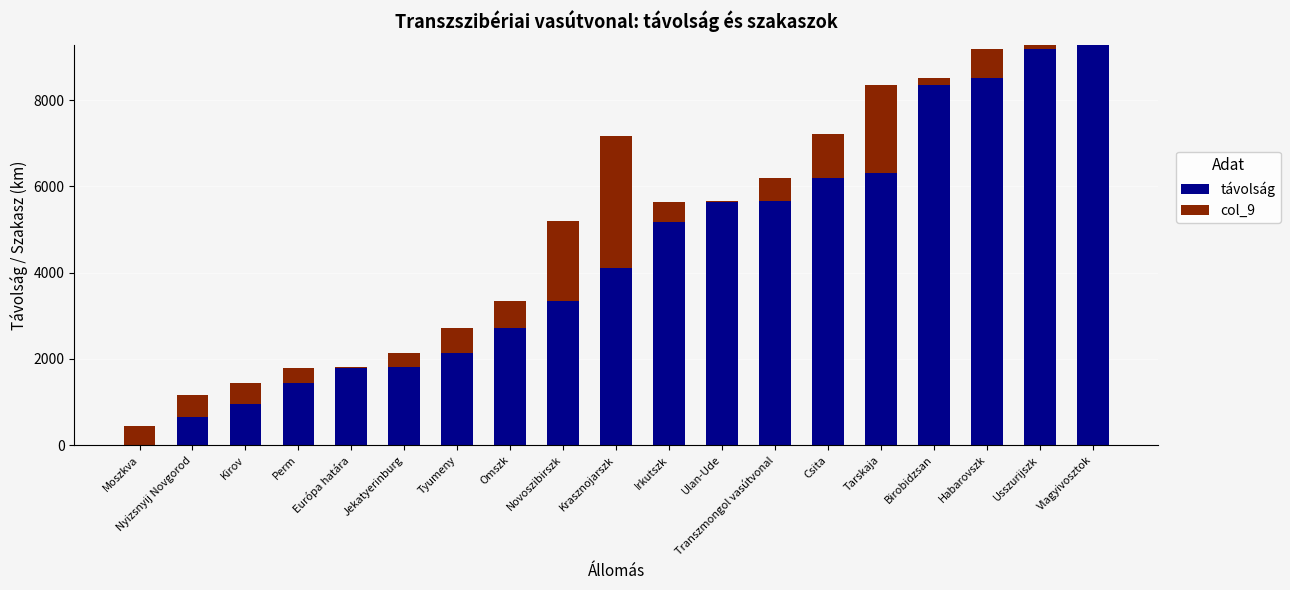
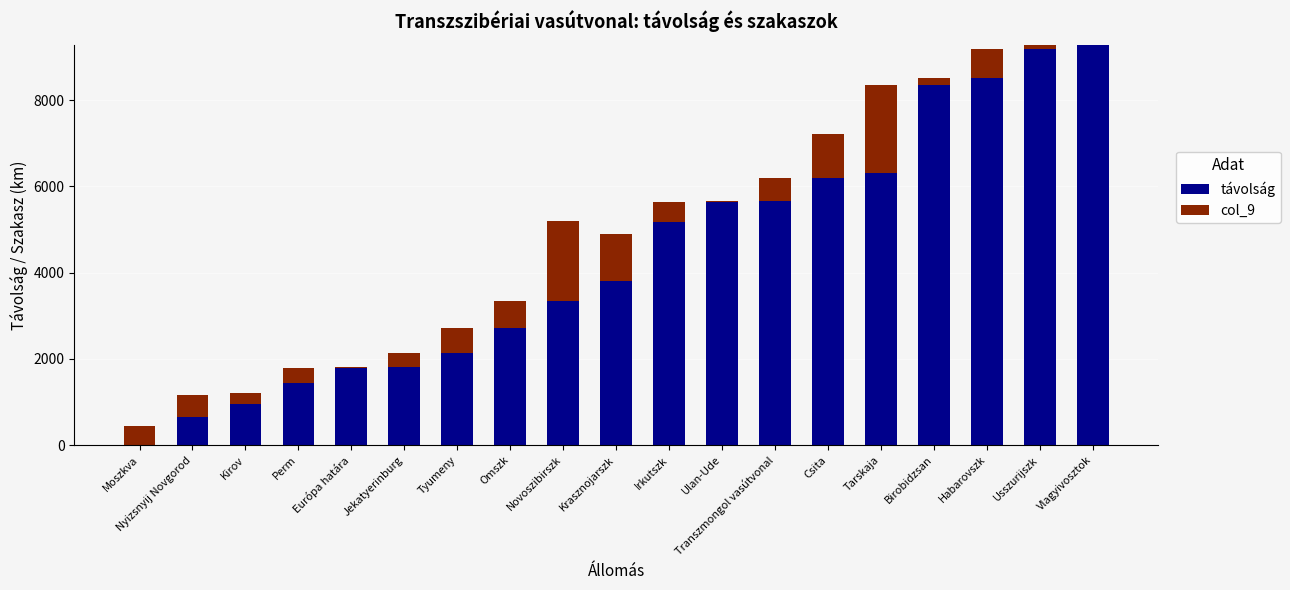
col_9, Kirov: 500 -> 300
távolság, Krasznojarszk: 4100 -> 3800
col_9, Krasznojarszk: 3100 -> 1100
